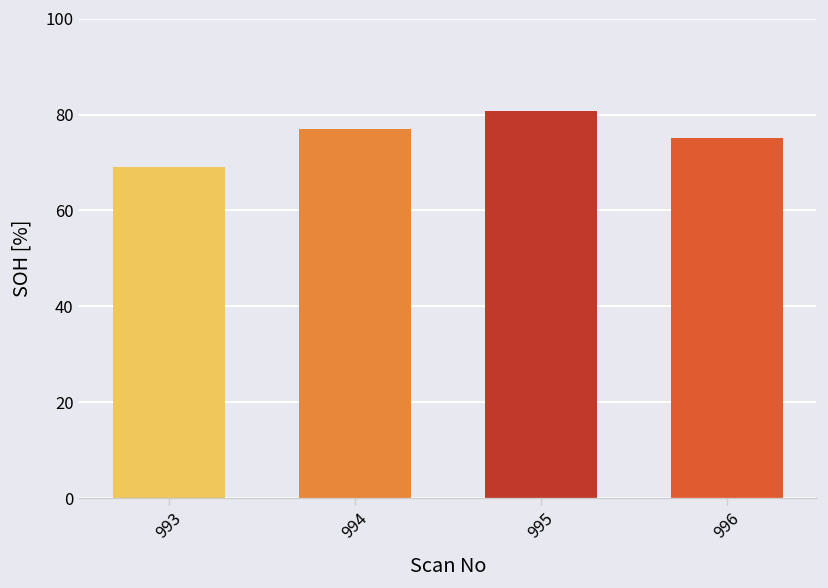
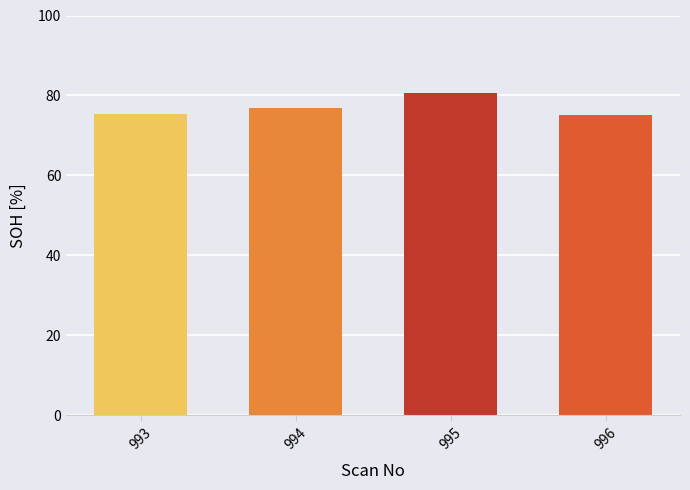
993: 69 -> 75
